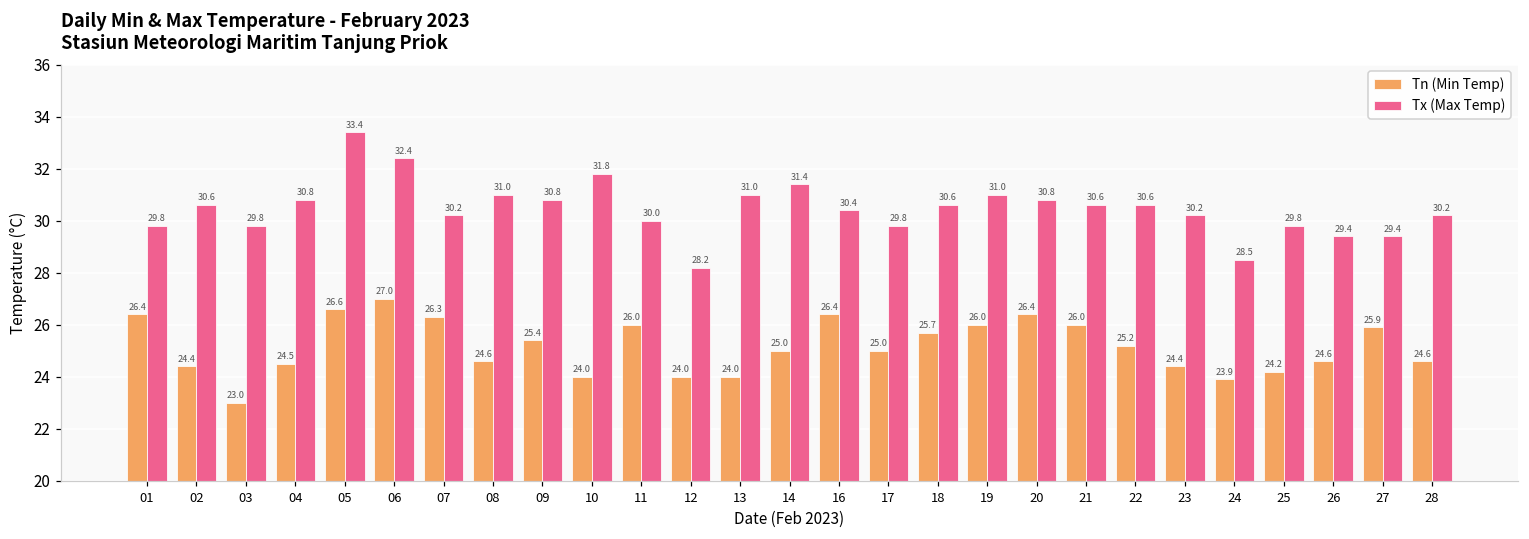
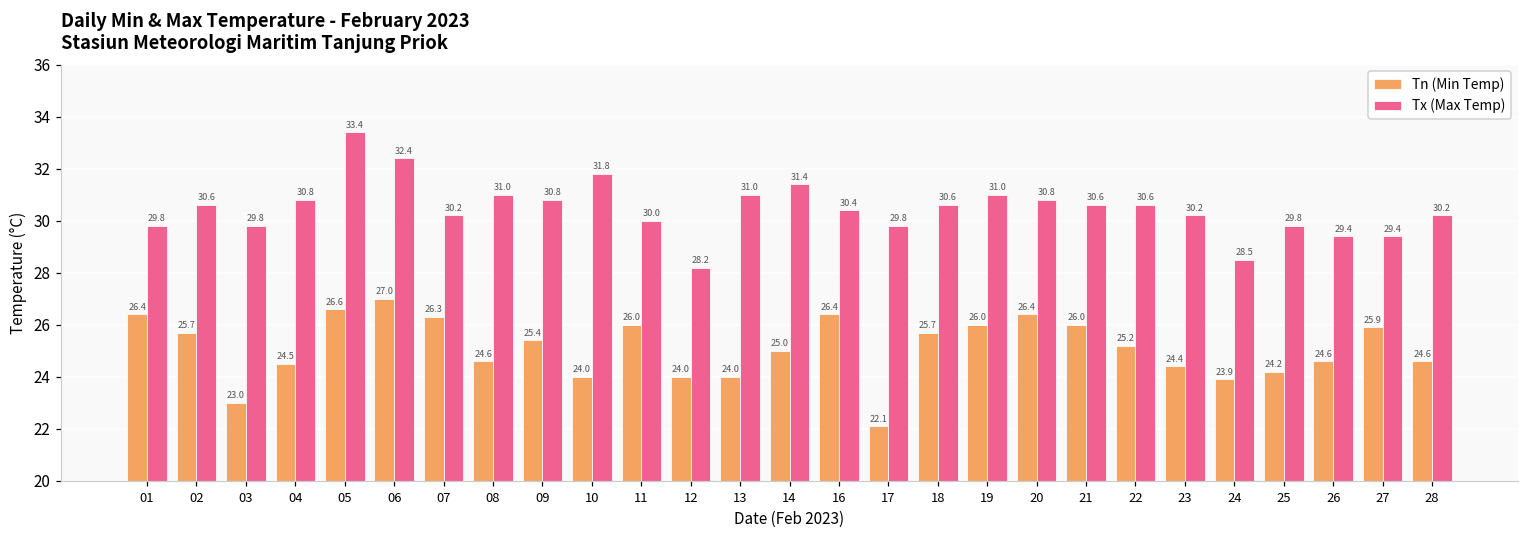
Tn (Min Temp), 02: 24.4 -> 25.7
Tn (Min Temp), 17: 25.0 -> 22.1
